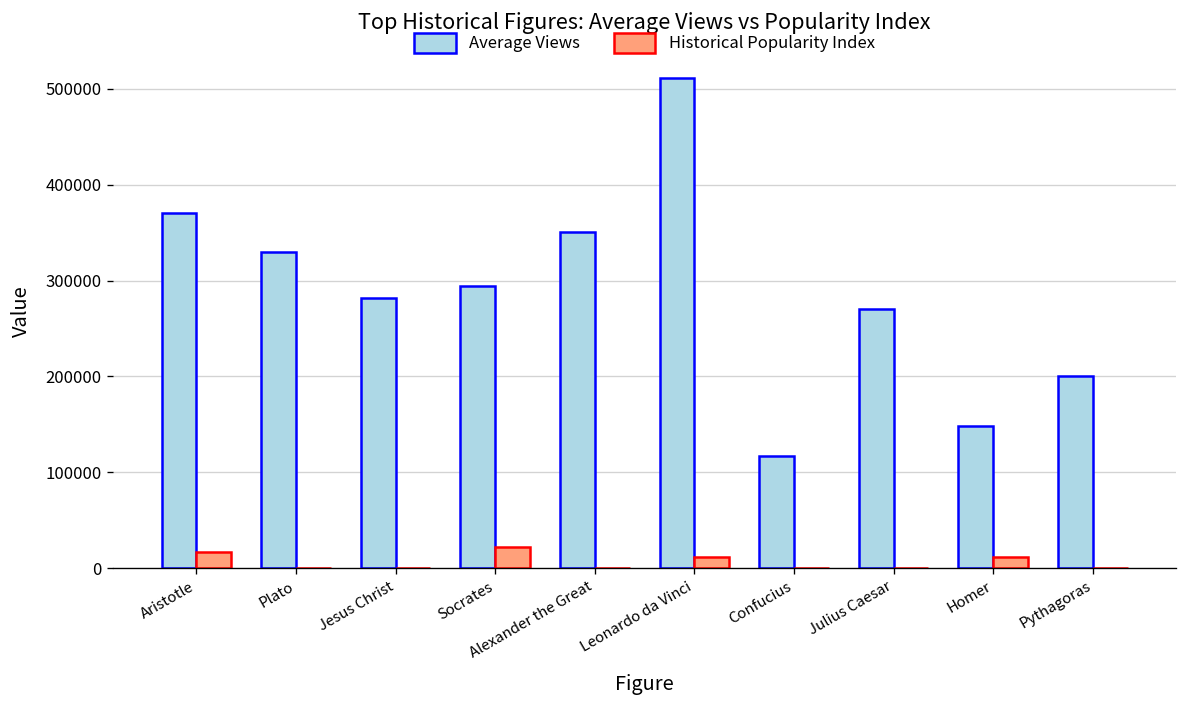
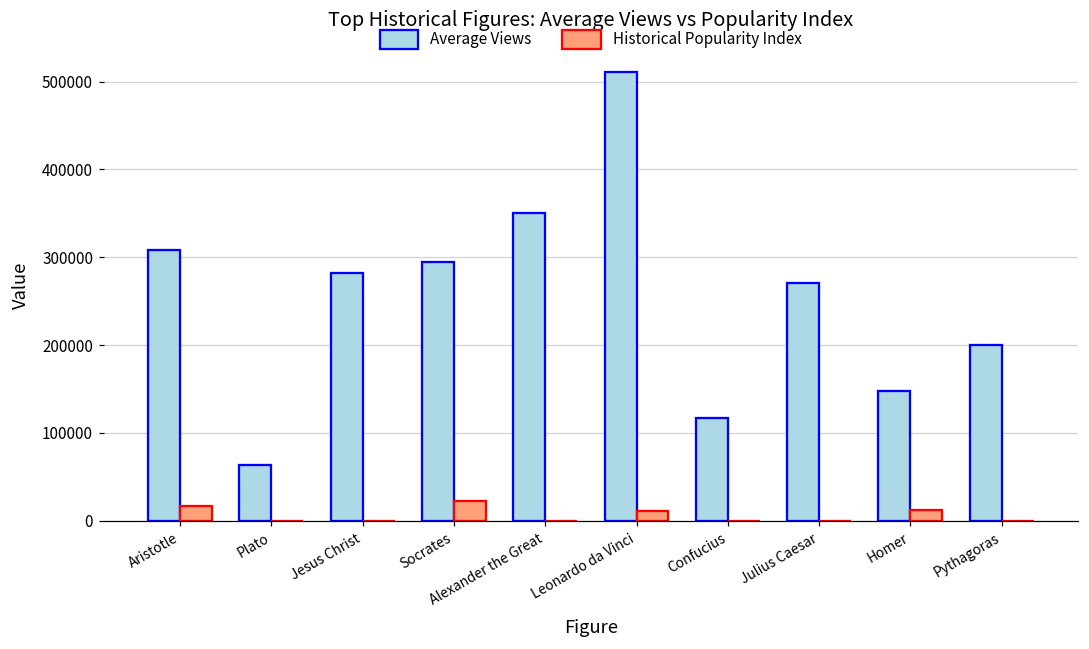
Average Views, Aristotle: 370000 -> 310000
Average Views, Plato: 330000 -> 60000
